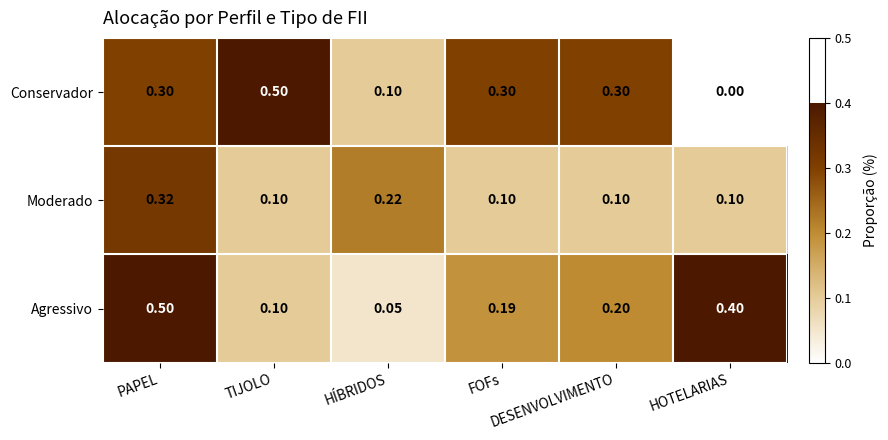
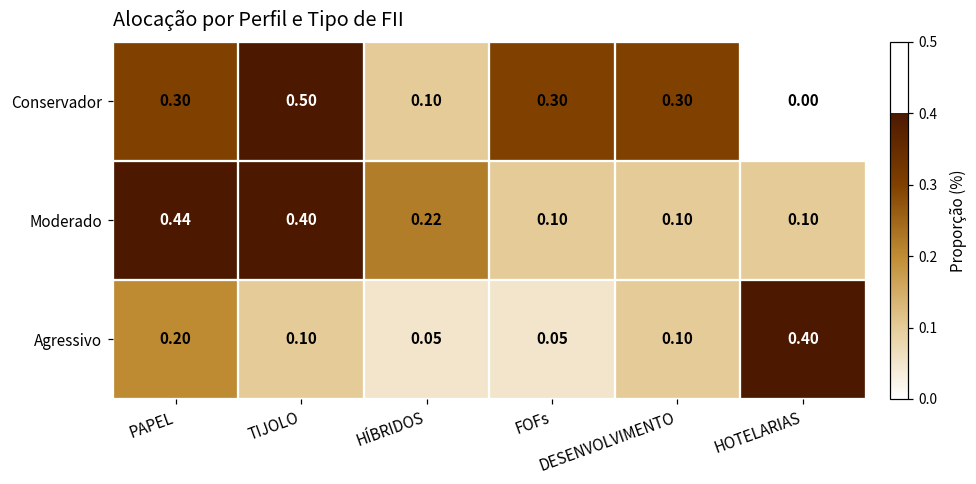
Moderado, PAPEL: 0.32 -> 0.44
Moderado, TIJOLO: 0.10 -> 0.40
Agressivo, PAPEL: 0.50 -> 0.20
Agressivo, FOFs: 0.19 -> 0.05
Agressivo, DESENVOLVIMENTO: 0.20 -> 0.10
